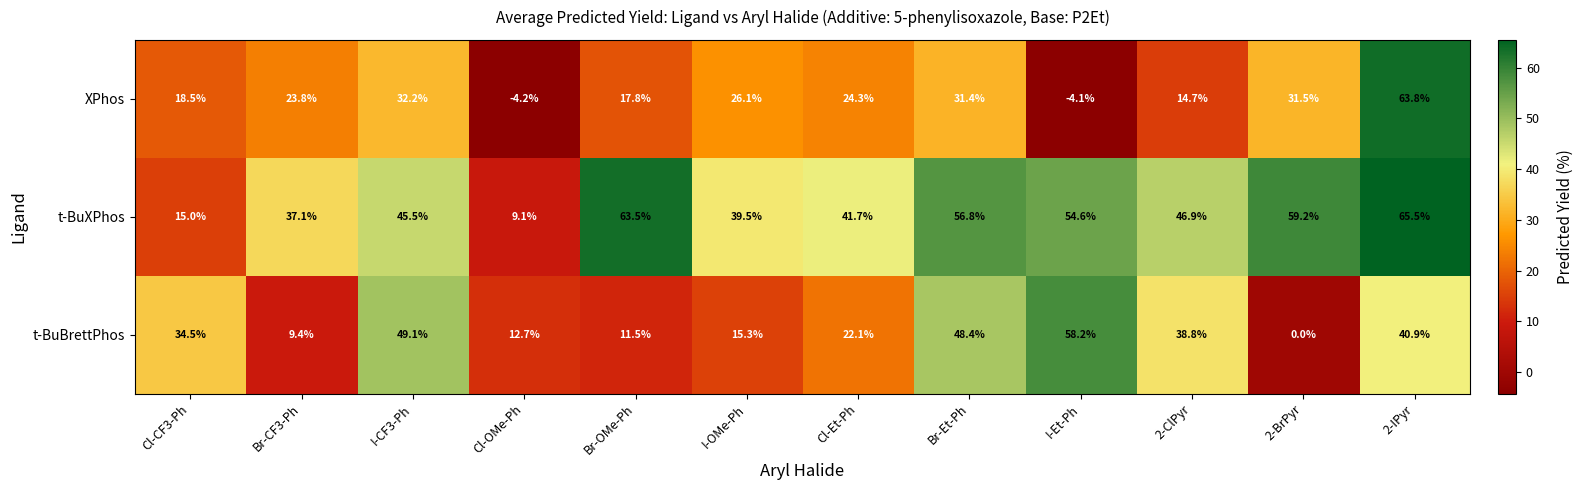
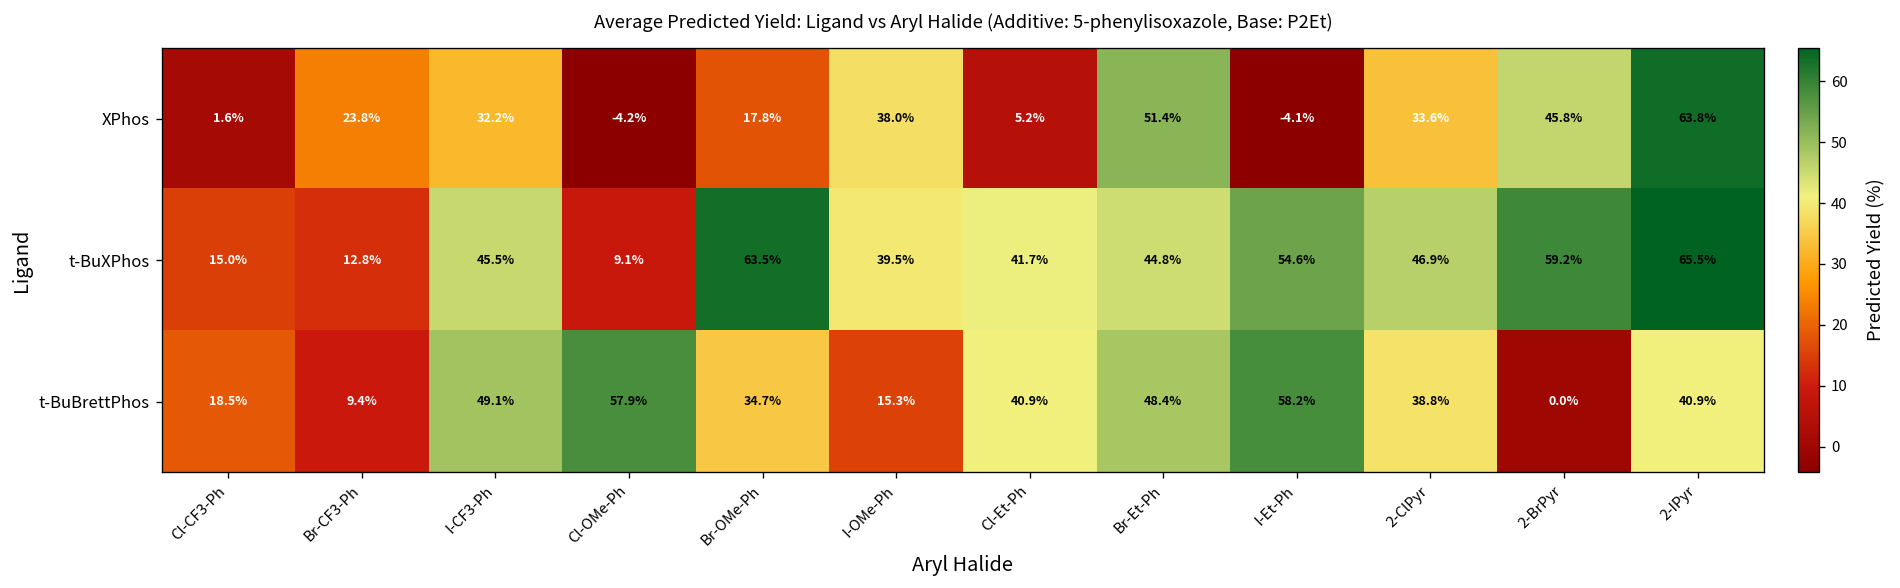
XPhos, Cl-CF3-Ph: 18.5% -> 1.6%
XPhos, I-OMe-Ph: 26.1% -> 38.0%
XPhos, Cl-Et-Ph: 24.3% -> 5.2%
XPhos, Br-Et-Ph: 31.4% -> 51.4%
XPhos, 2-ClPyr: 14.7% -> 33.6%
XPhos, 2-BrPyr: 31.5% -> 45.8%
t-BuXPhos, Br-CF3-Ph: 37.1% -> 12.8%
t-BuXPhos, Br-Et-Ph: 56.8% -> 44.8%
t-BuBrettPhos, Cl-CF3-Ph: 34.5% -> 18.5%
t-BuBrettPhos, Cl-OMe-Ph: 12.7% -> 57.9%
t-BuBrettPhos, Br-OMe-Ph: 11.5% -> 34.7%
t-BuBrettPhos, Cl-Et-Ph: 22.1% -> 40.9%
